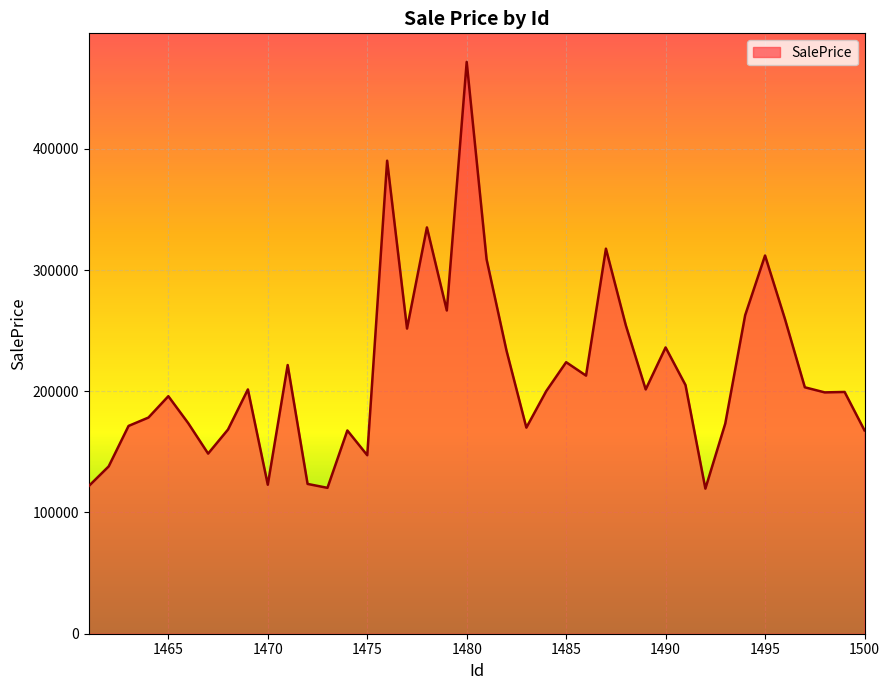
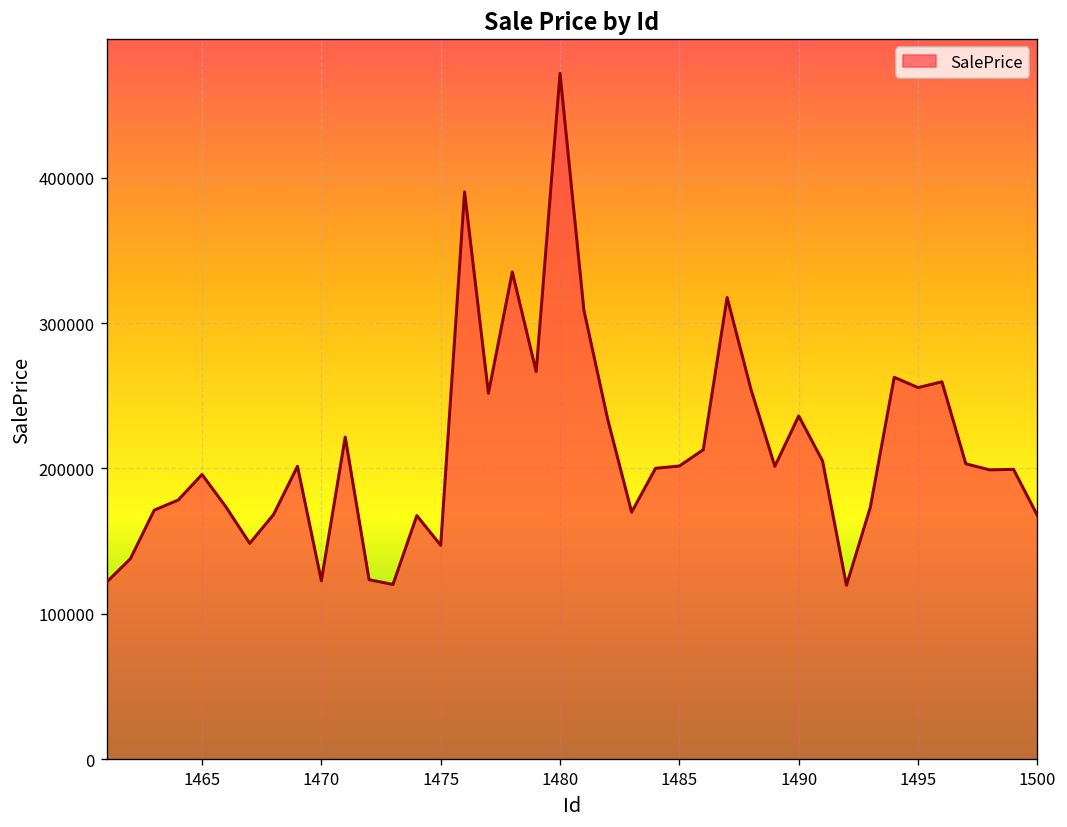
1485: 224000 -> 202000
1495: 312000 -> 256000
